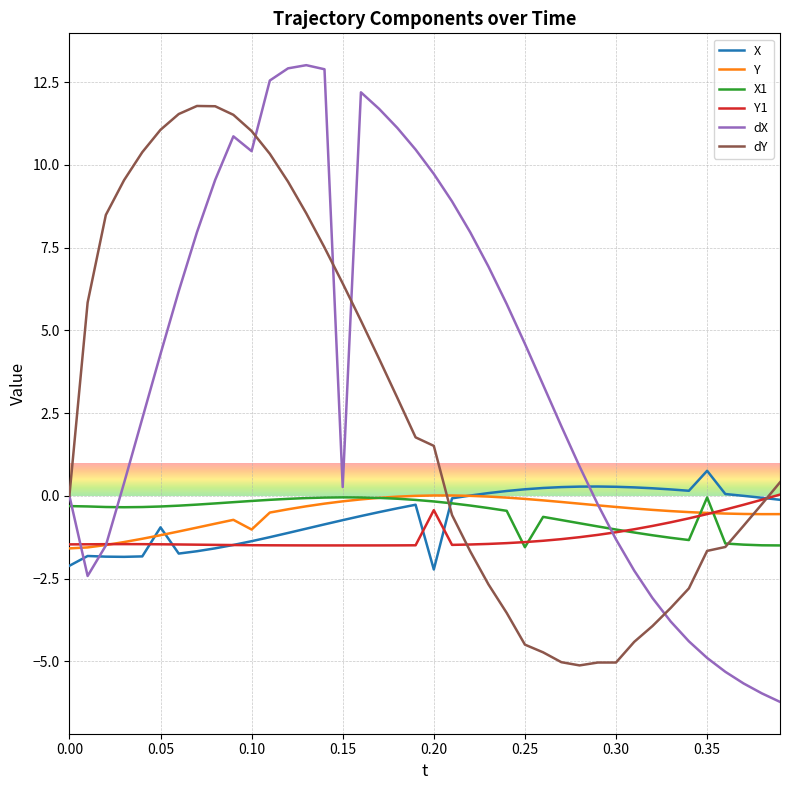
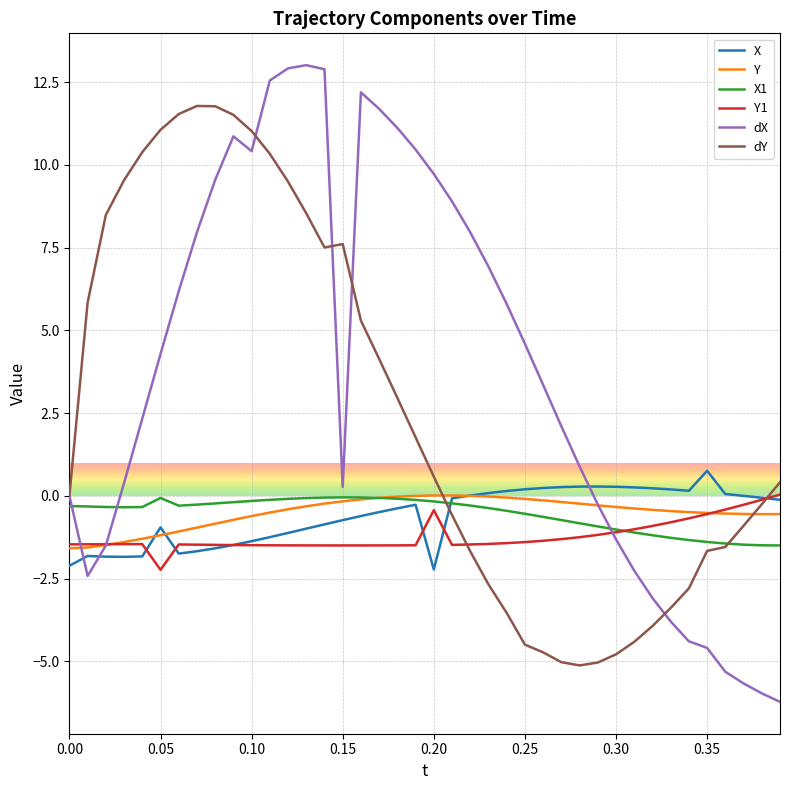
X1, 0.05: -0.3 -> -0.1
Y1, 0.05: -1.5 -> -2.2
Y, 0.10: -1.0 -> -0.6
dY, 0.15: 6.4 -> 7.6
dY, 0.20: 1.5 -> 0.6
X1, 0.25: -1.6 -> -0.5
dY, 0.30: -5.0 -> -4.8
X1, 0.35: 0.0 -> -1.4
dX, 0.35: -4.9 -> -4.6
